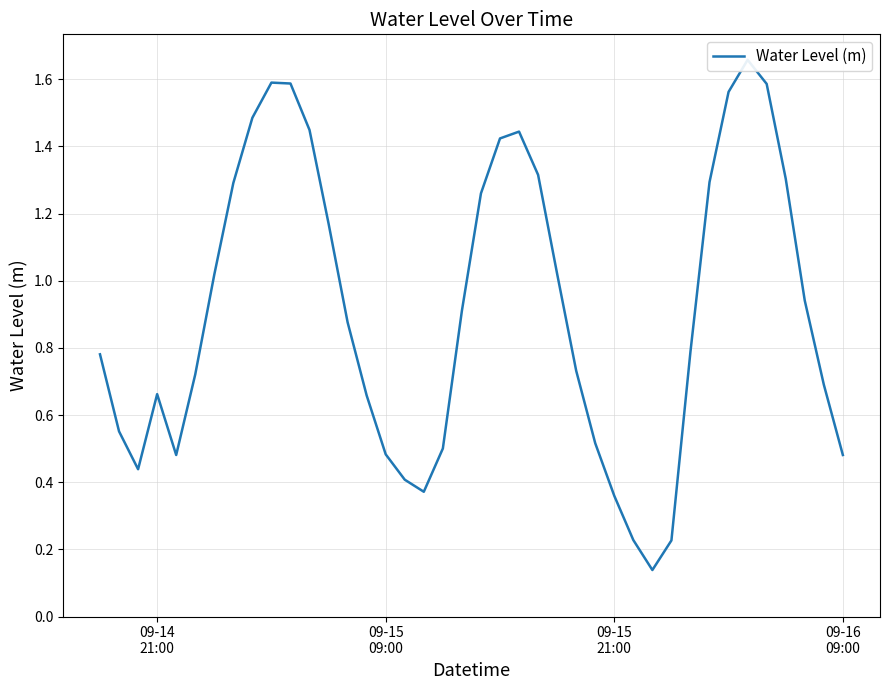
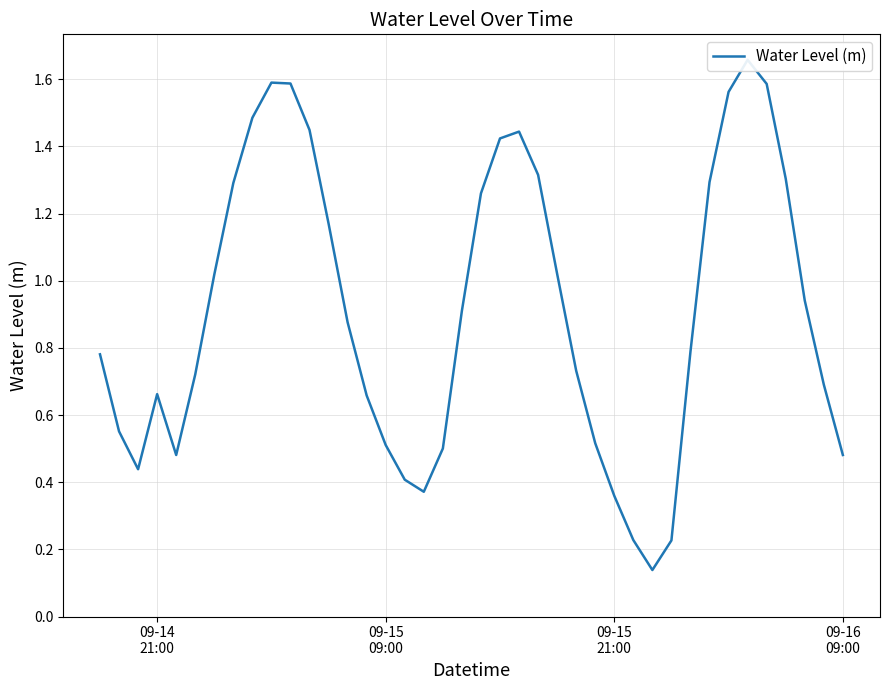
09-15 09:00: 0.48 -> 0.51
